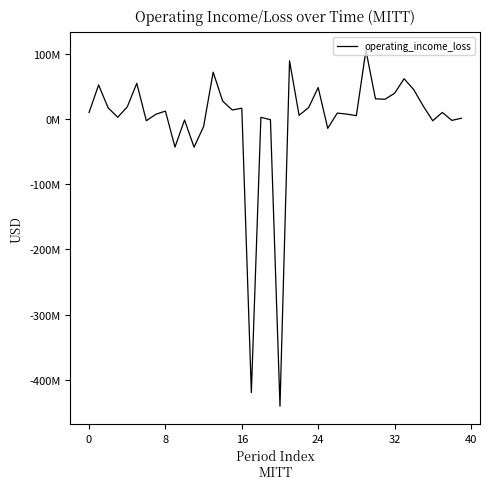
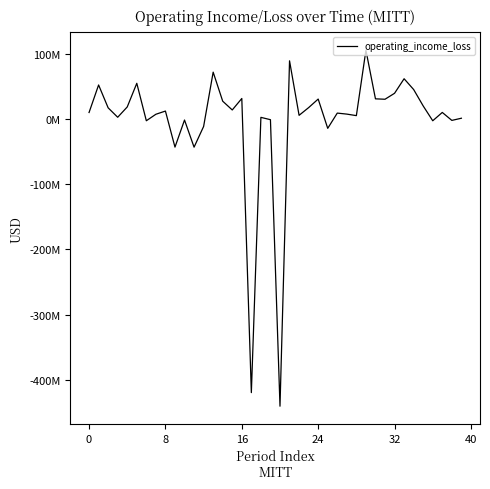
16: 20000000 -> 30000000
24: 50000000 -> 30000000
